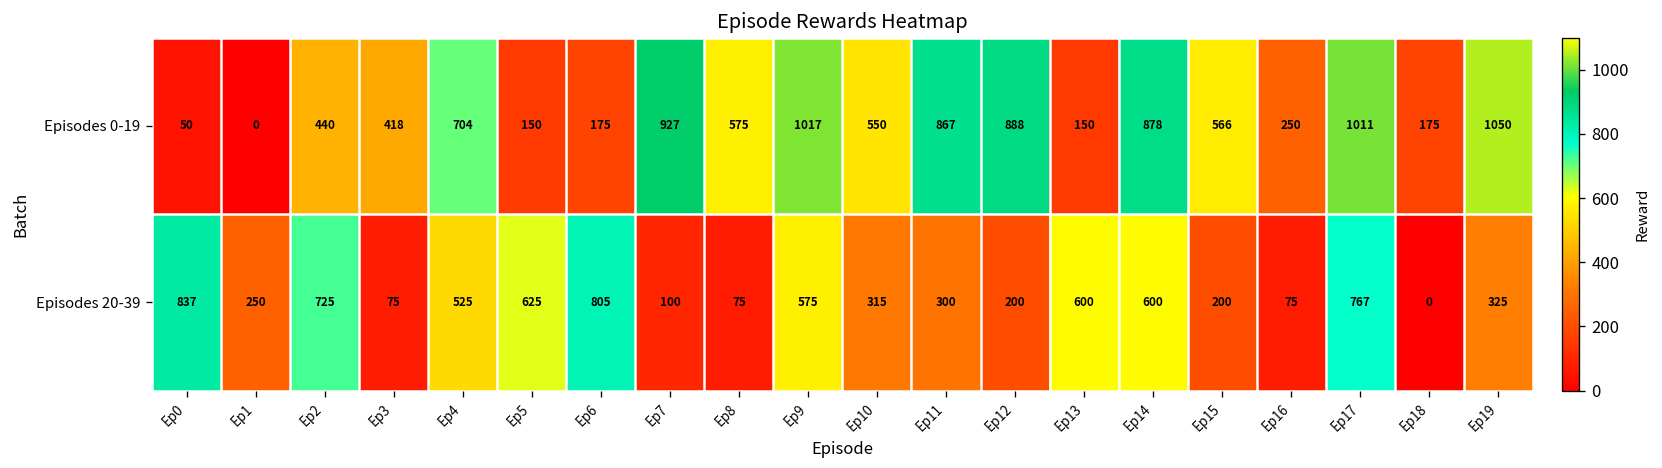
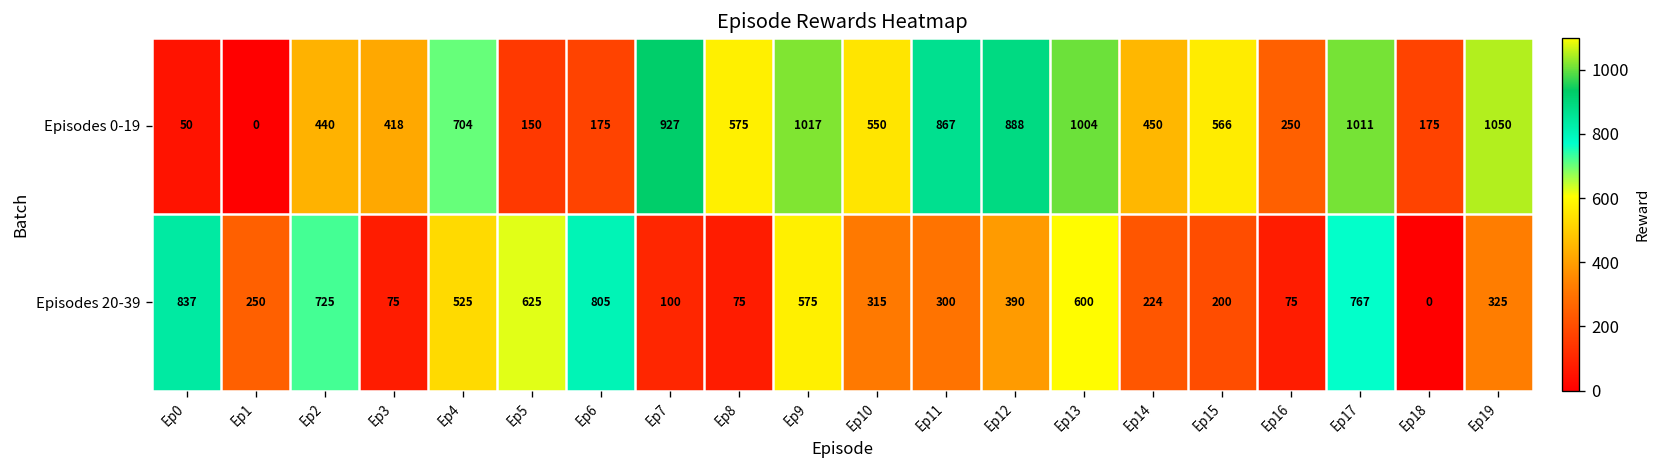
Episodes 0-19, Ep13: 150 -> 1004
Episodes 0-19, Ep14: 878 -> 450
Episodes 20-39, Ep12: 200 -> 390
Episodes 20-39, Ep14: 600 -> 224
